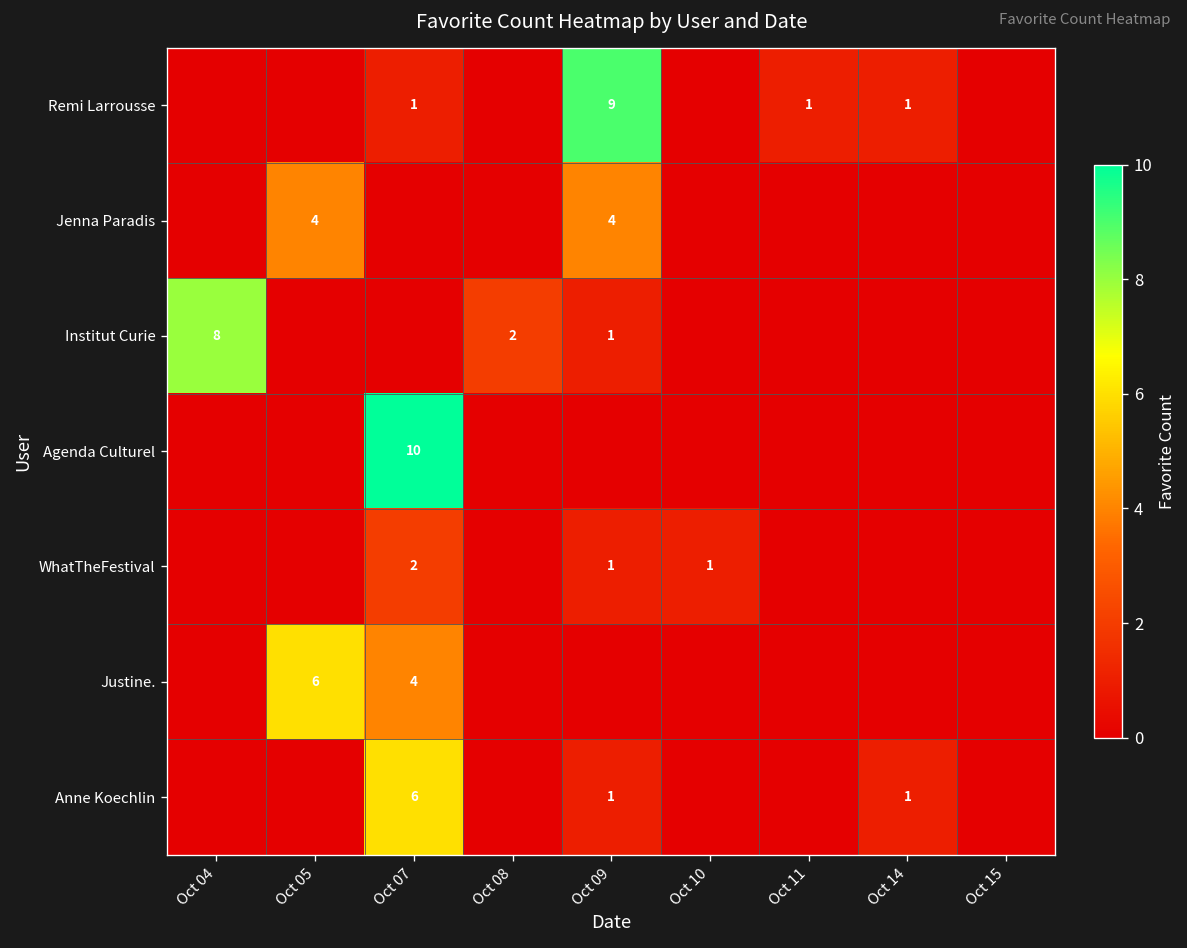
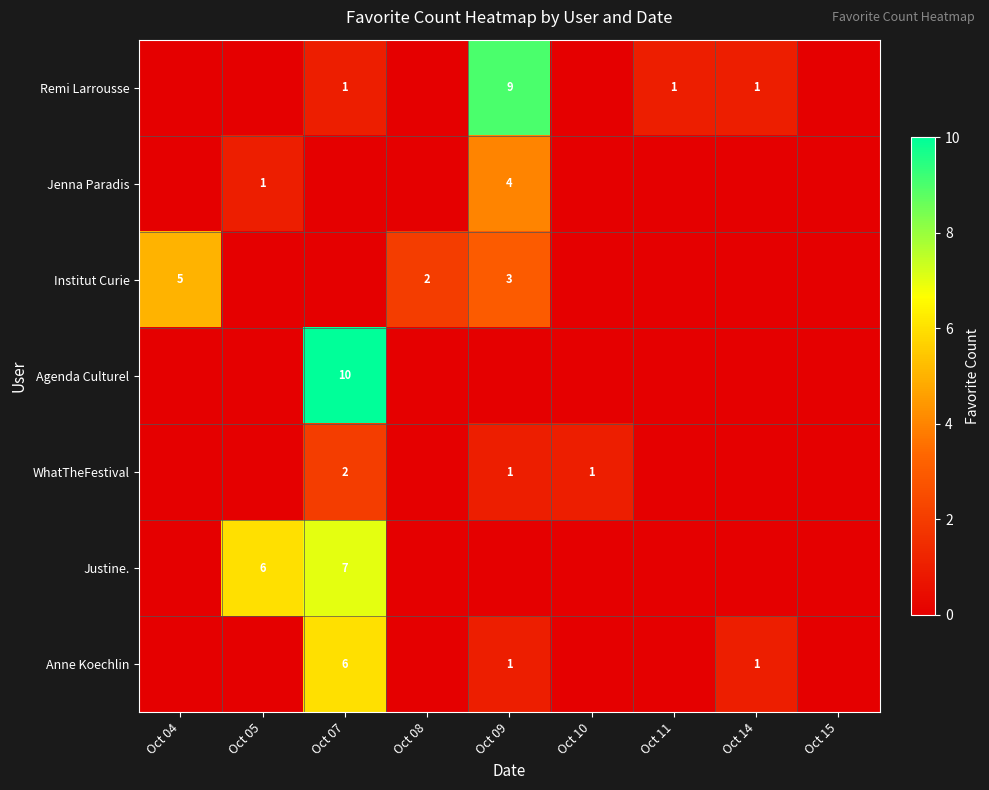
Jenna Paradis, Oct 05: 4 -> 1
Institut Curie, Oct 04: 8 -> 5
Institut Curie, Oct 09: 1 -> 3
Justine., Oct 07: 4 -> 7
